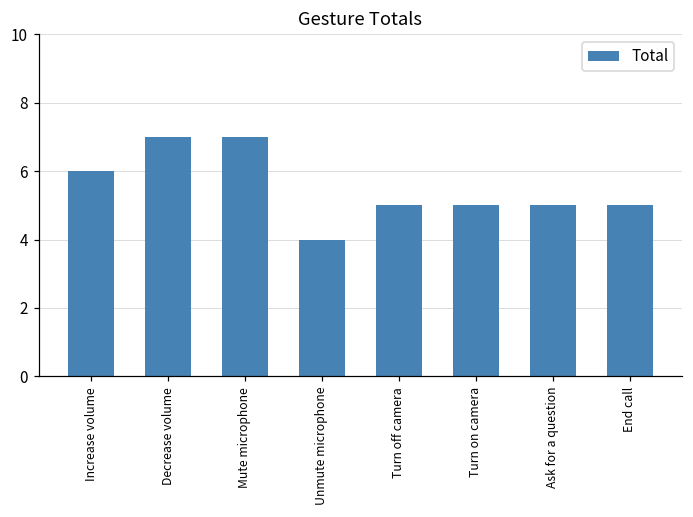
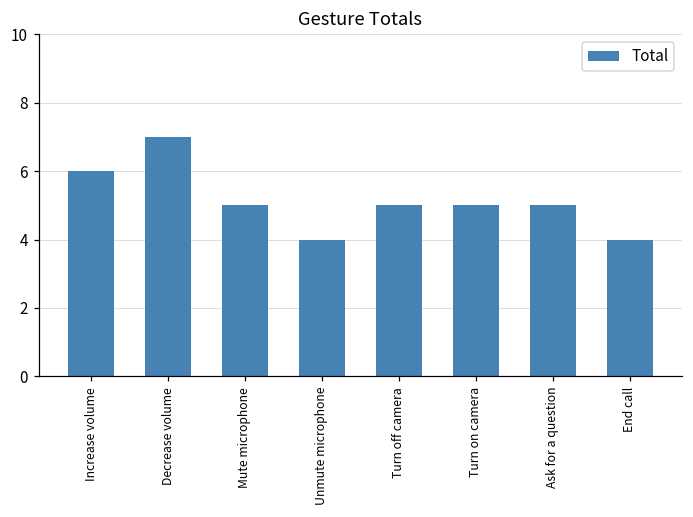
Mute microphone: 7 -> 5
End call: 5 -> 4
